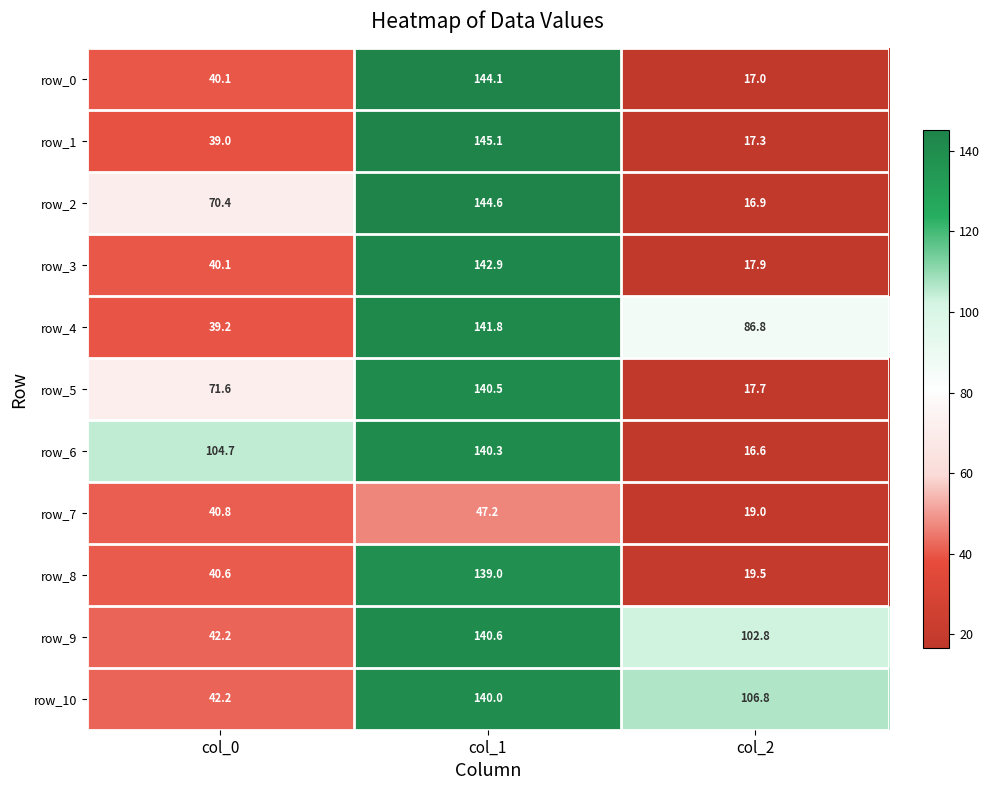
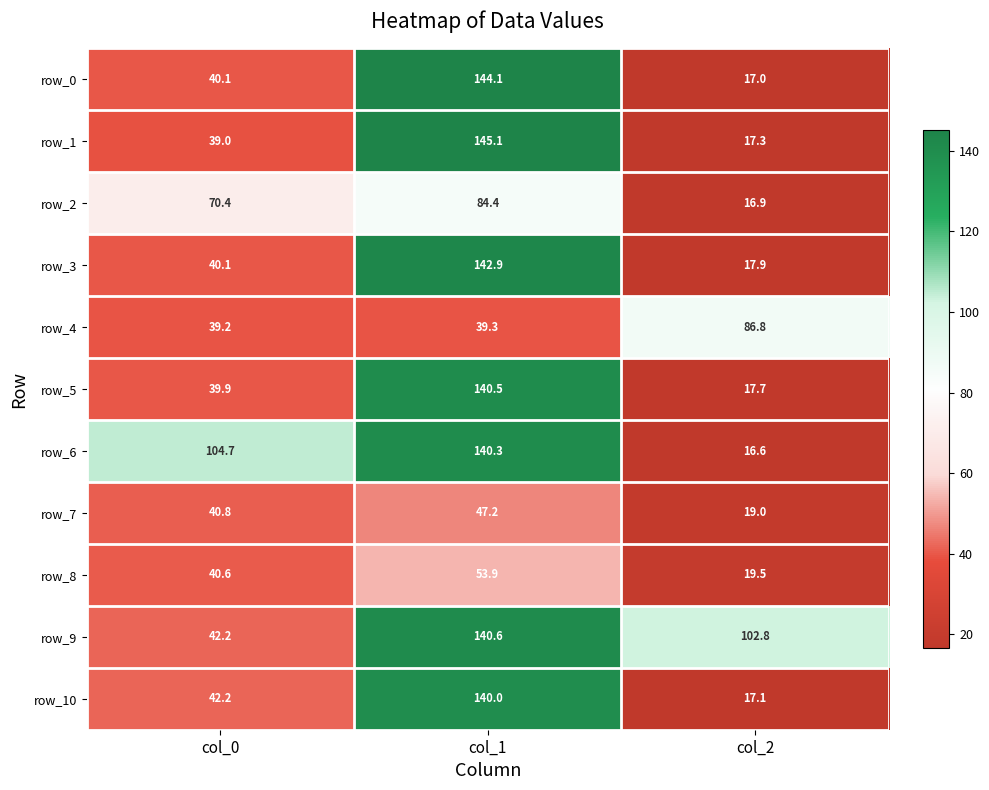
row_2, col_1: 144.6 -> 84.4
row_4, col_1: 141.8 -> 39.3
row_5, col_0: 71.6 -> 39.9
row_8, col_1: 139.0 -> 53.9
row_10, col_2: 106.8 -> 17.1
